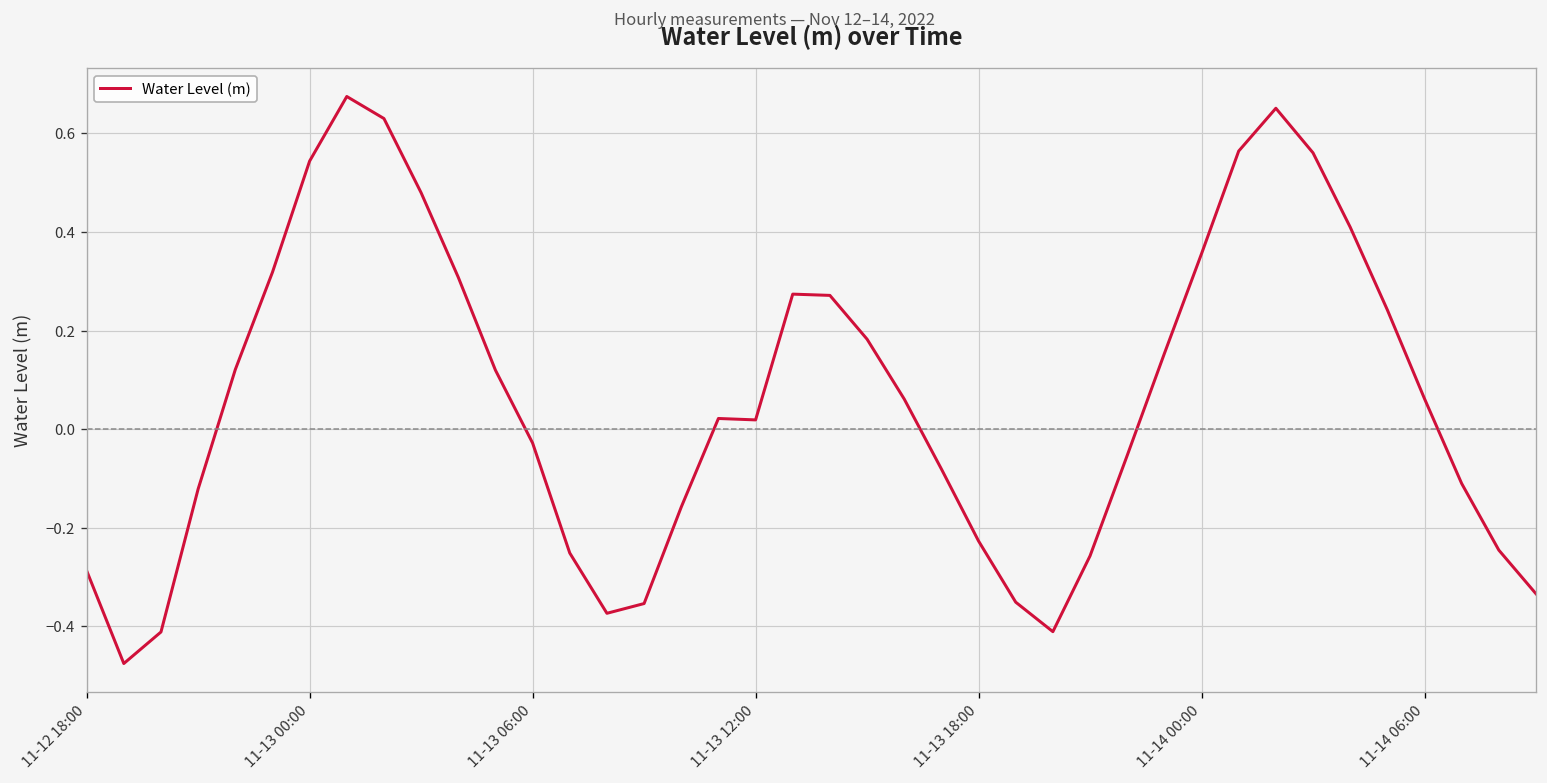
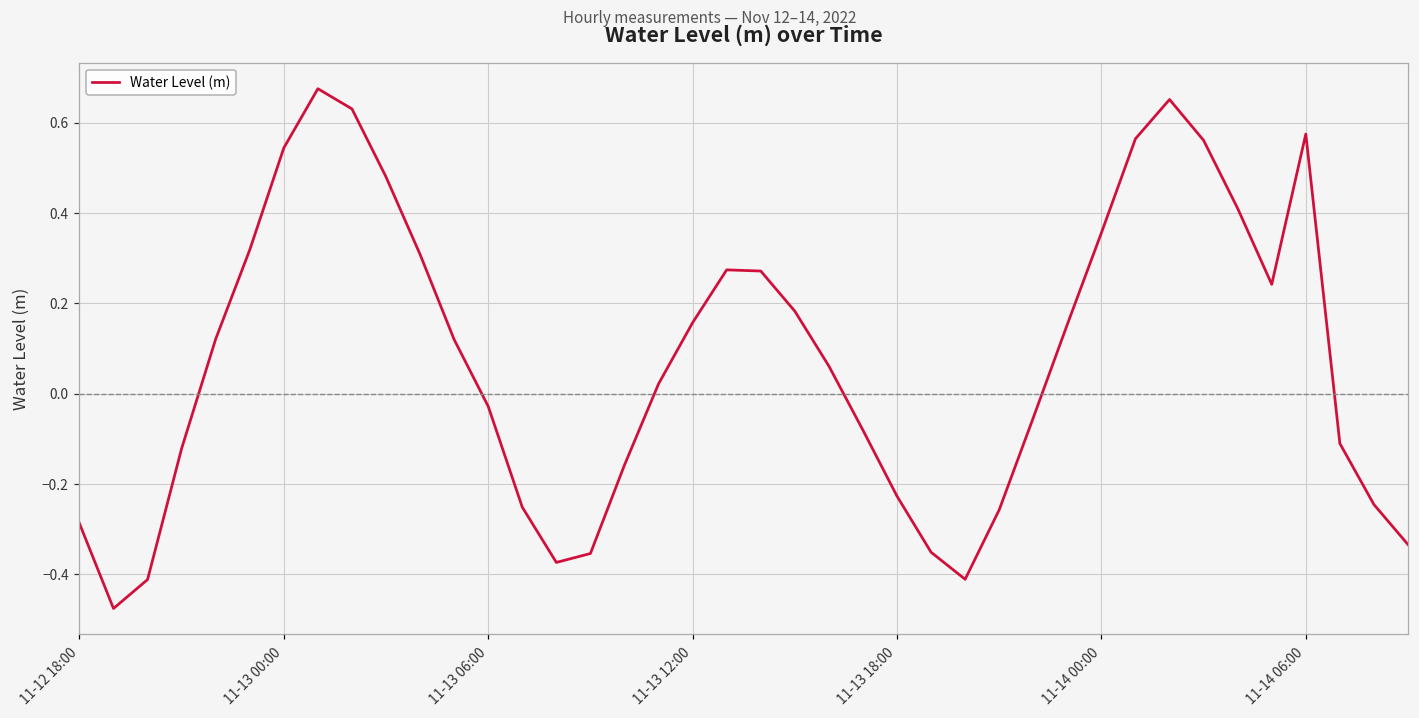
11-13 12:00: 0.02 -> 0.16
11-14 06:00: 0.06 -> 0.57
